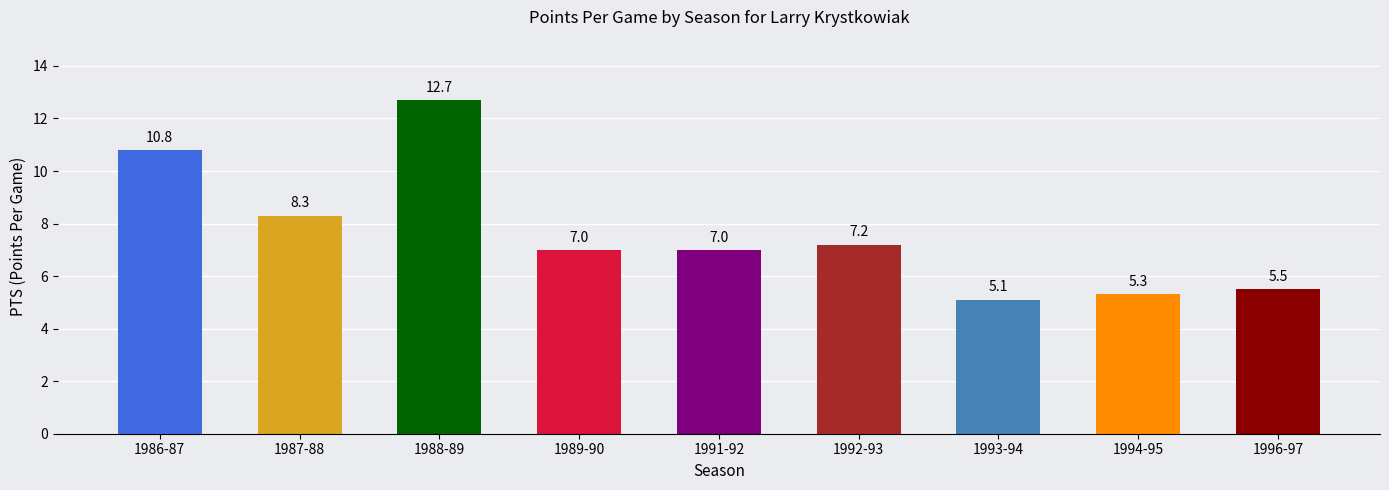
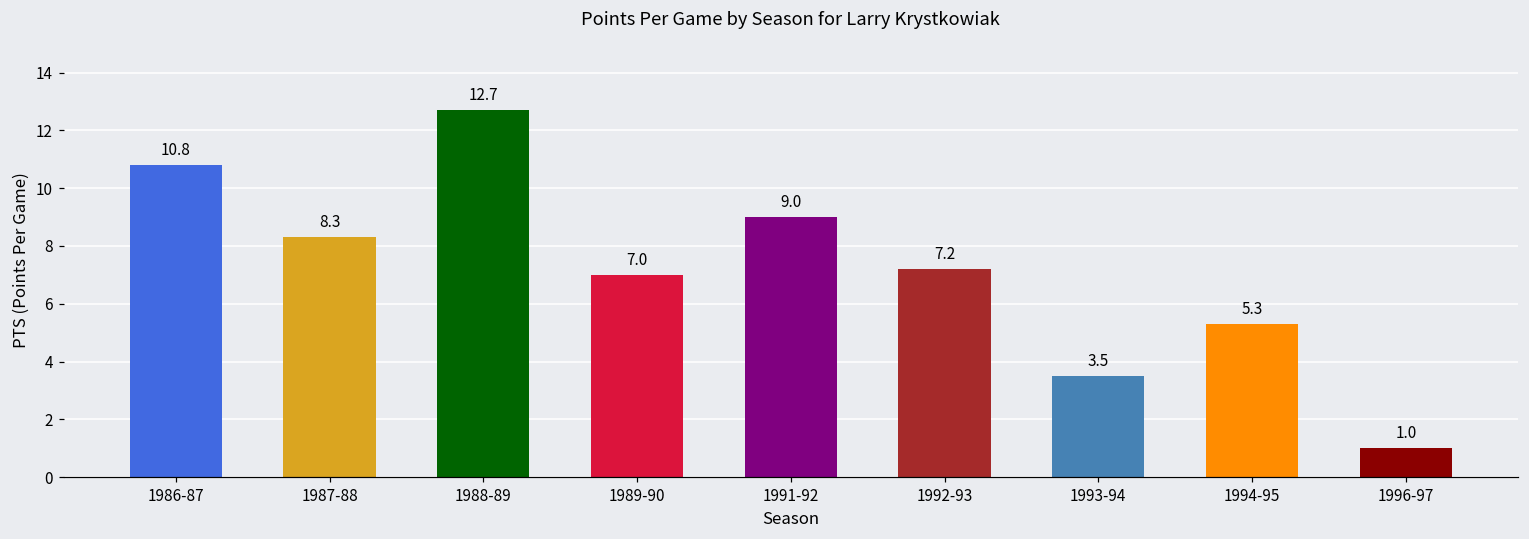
1991-92: 7.0 -> 9.0
1993-94: 5.1 -> 3.5
1996-97: 5.5 -> 1.0
